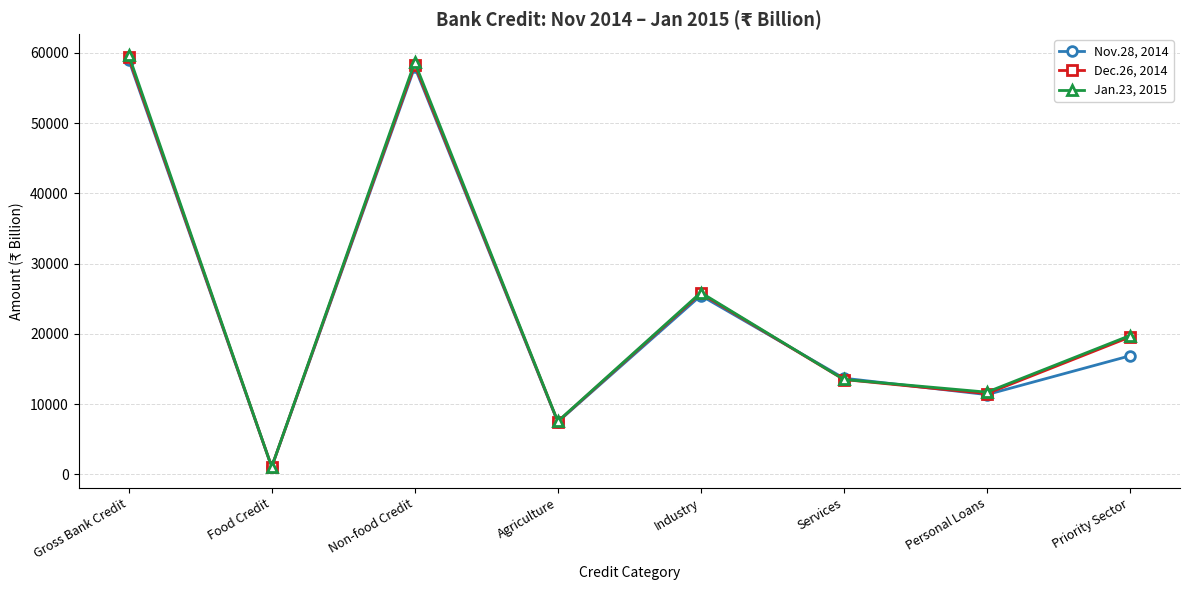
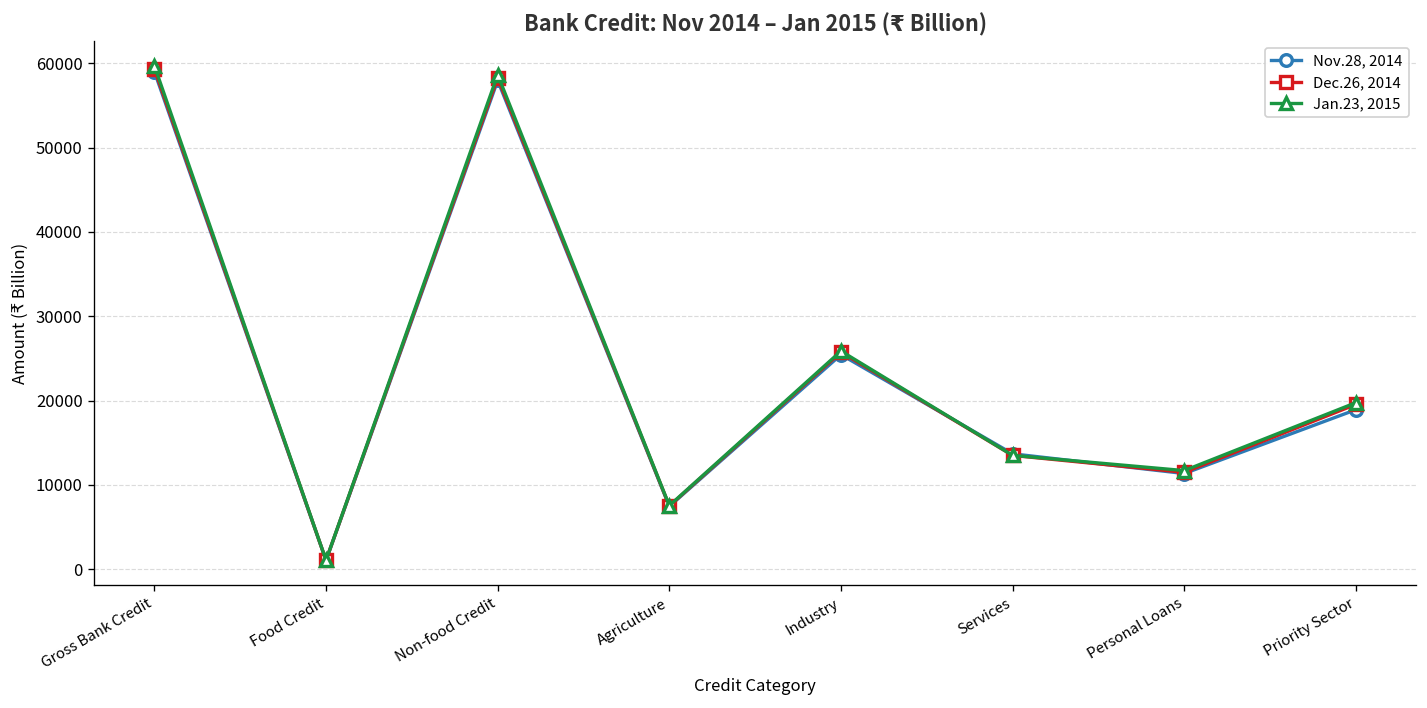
Nov.28, 2014, Priority Sector: 17000 -> 19000
